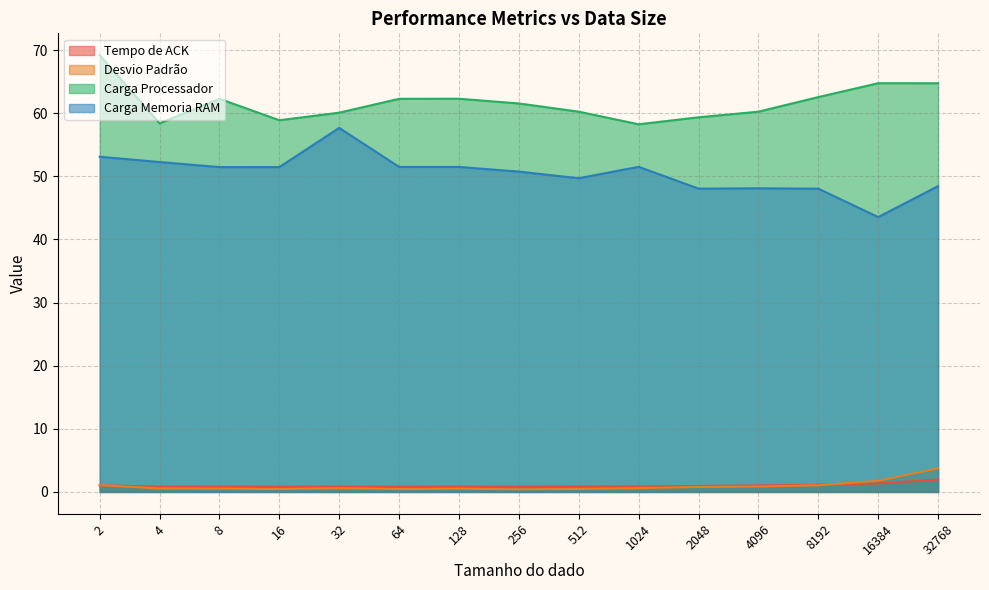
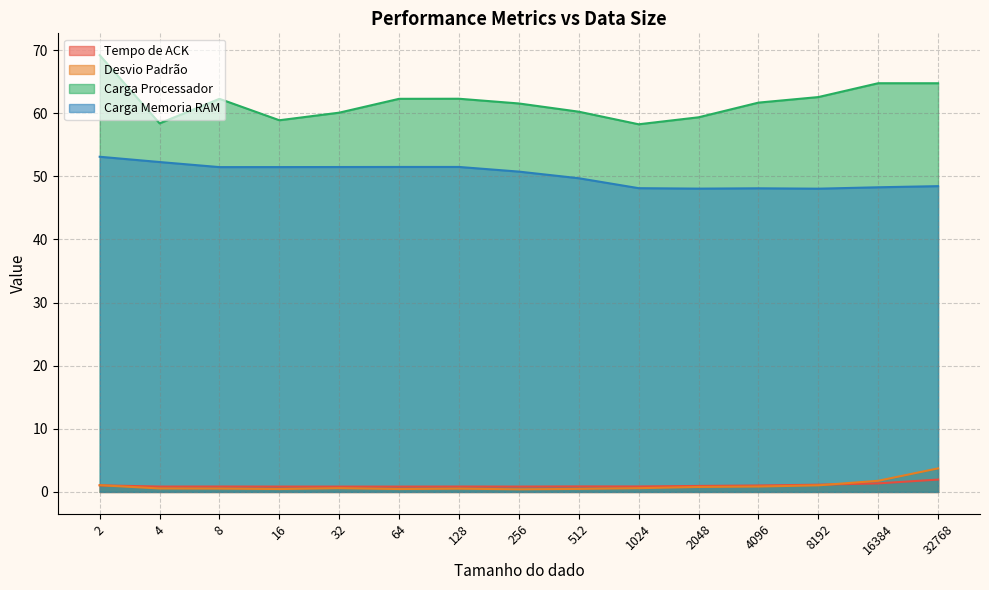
Carga Memoria RAM, 32: 58 -> 51
Carga Memoria RAM, 1024: 52 -> 48
Carga Processador, 4096: 60 -> 62
Carga Memoria RAM, 16384: 44 -> 48
